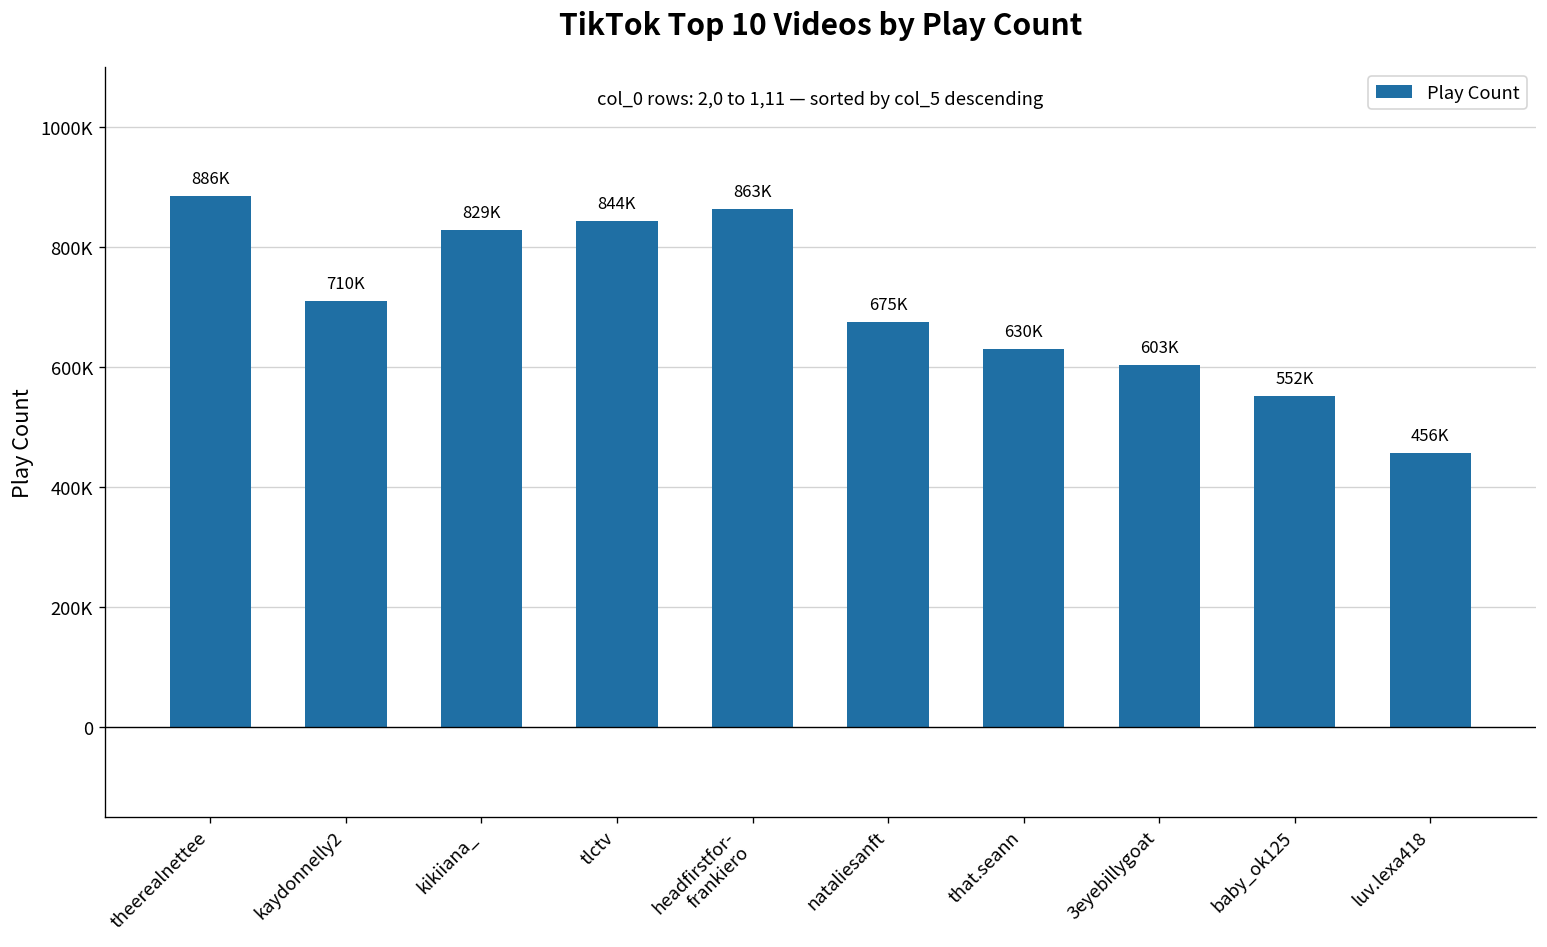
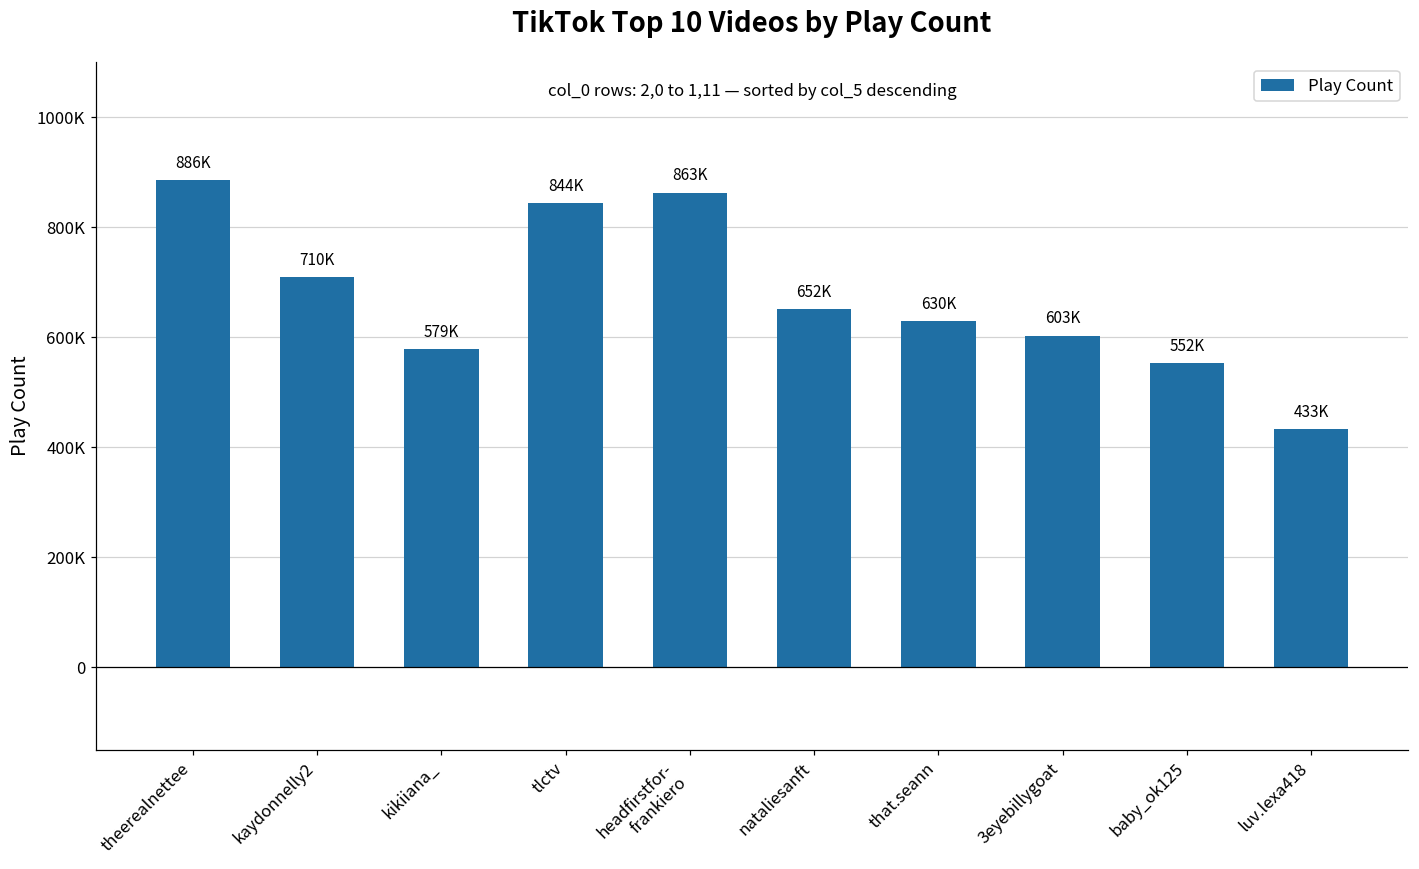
kikiiana_: 829K -> 579K
nataliesanft: 675K -> 652K
luv.lexa418: 456K -> 433K
